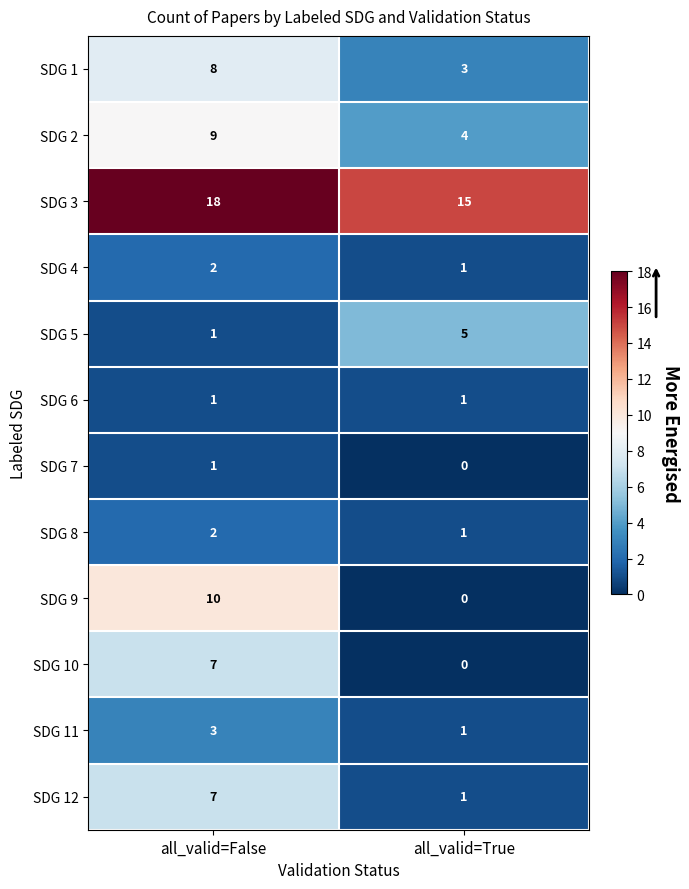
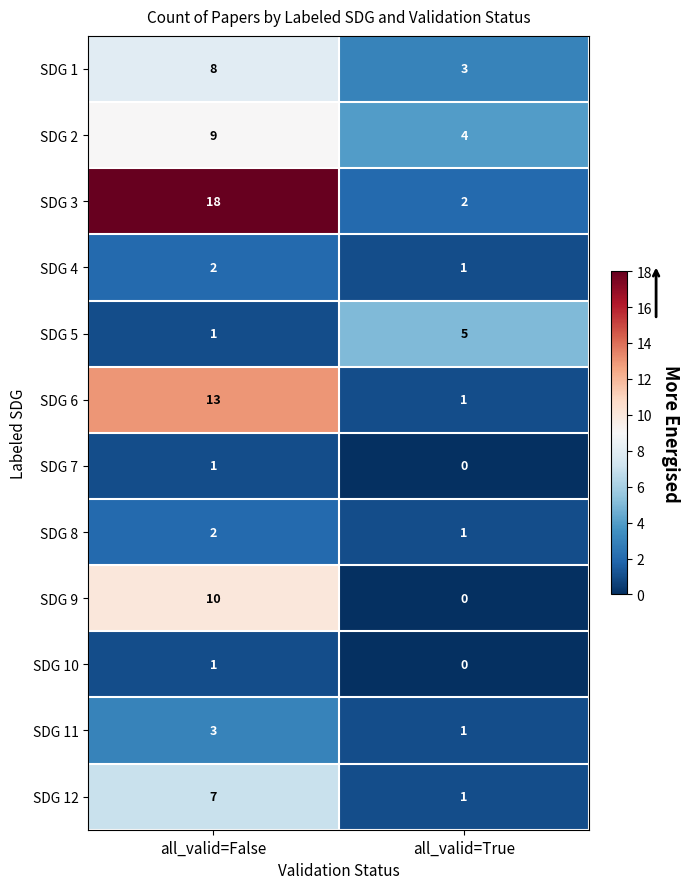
SDG 3, all_valid=True: 15 -> 2
SDG 6, all_valid=False: 1 -> 13
SDG 10, all_valid=False: 7 -> 1
